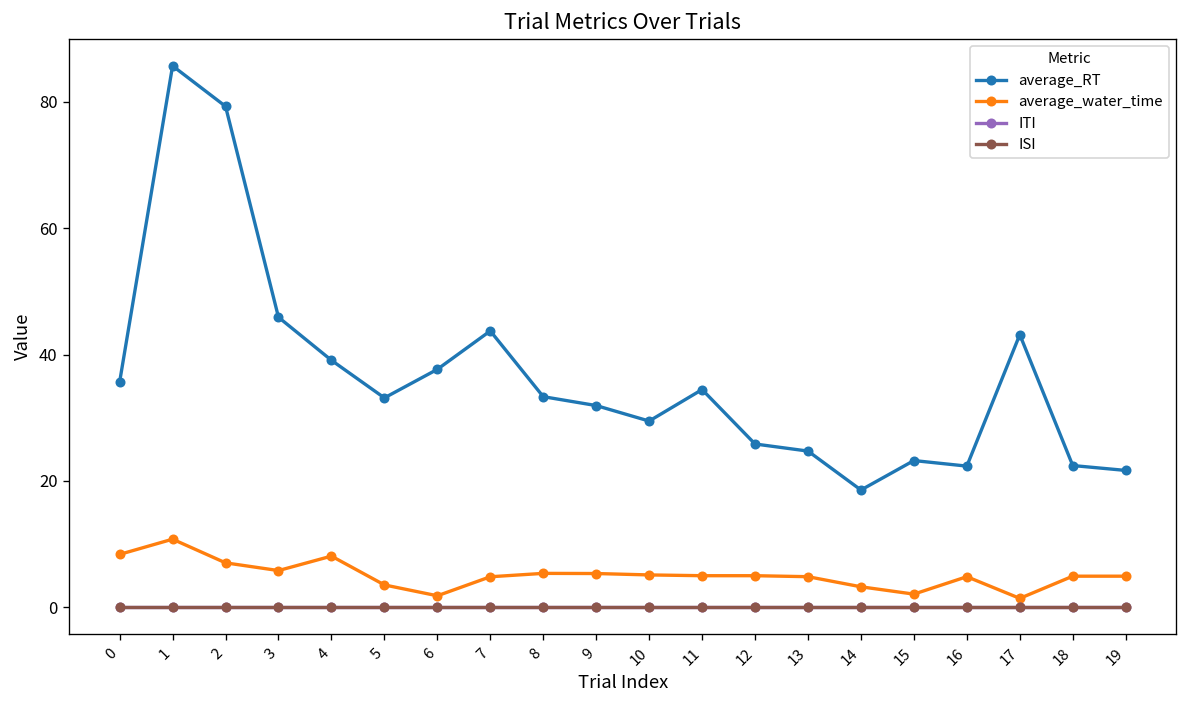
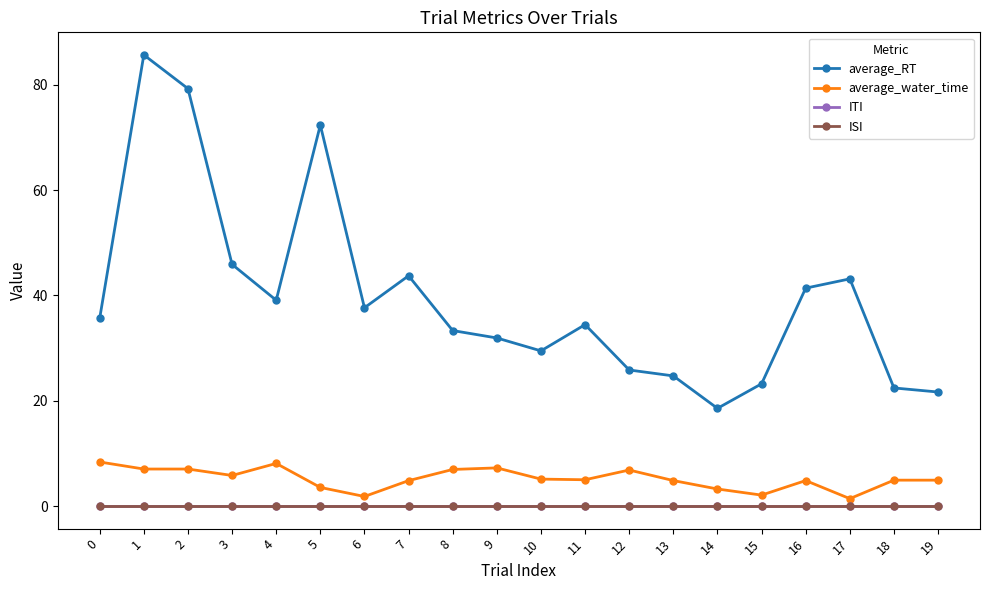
average_water_time, 1: 11 -> 7
average_RT, 5: 33 -> 72
average_water_time, 8: 5 -> 7
average_water_time, 9: 5 -> 7
average_water_time, 12: 5 -> 7
average_RT, 16: 22 -> 41
